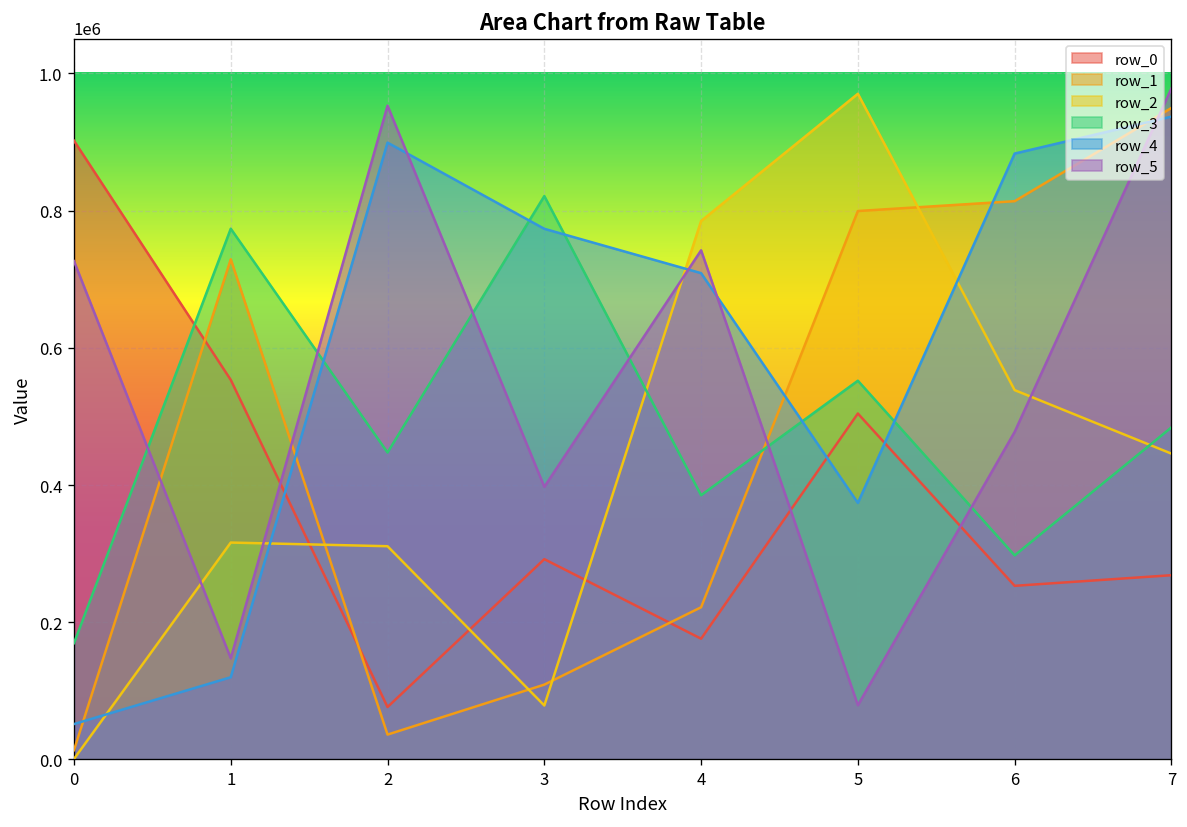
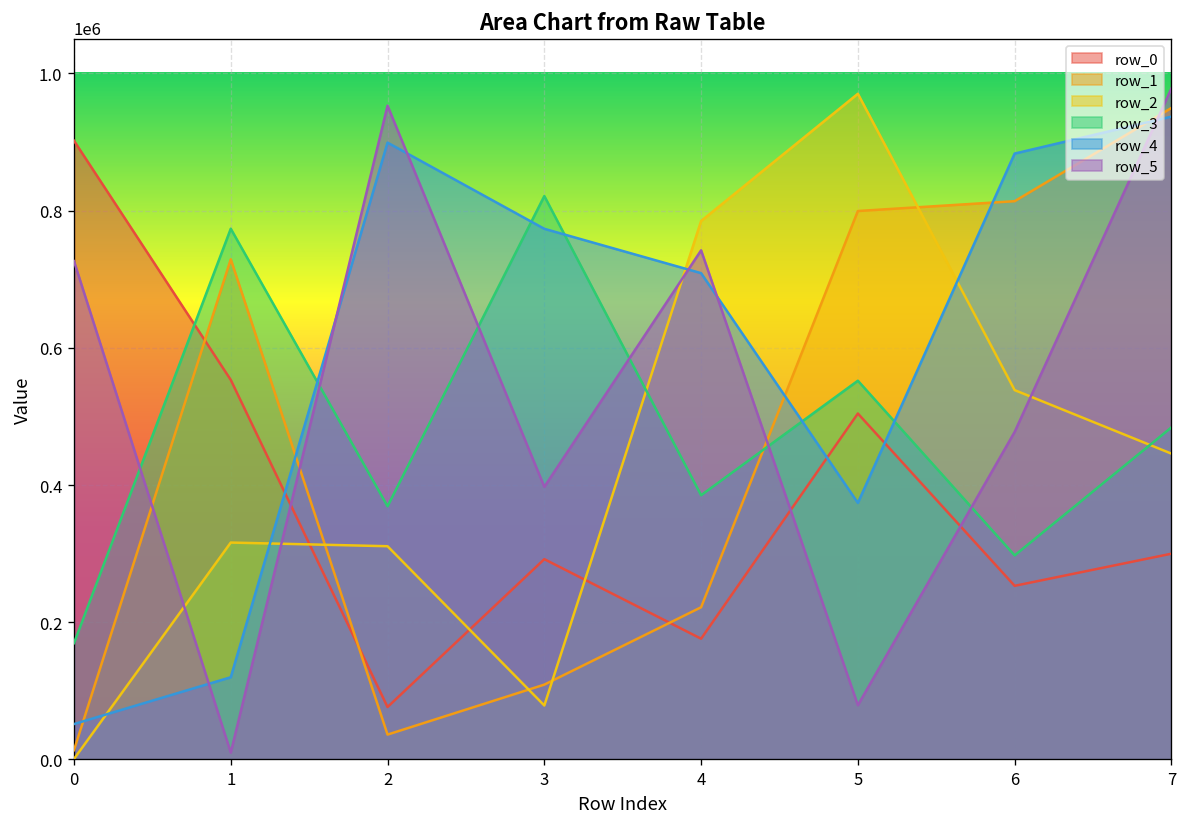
row_5, 1: 150000 -> 10000
row_3, 2: 450000 -> 370000
row_0, 7: 270000 -> 300000
